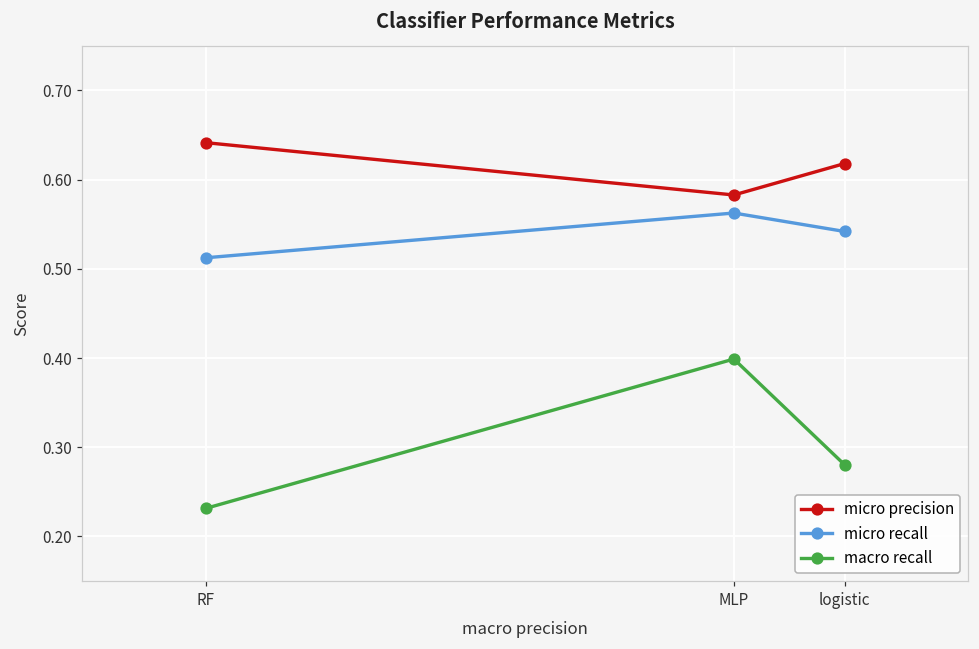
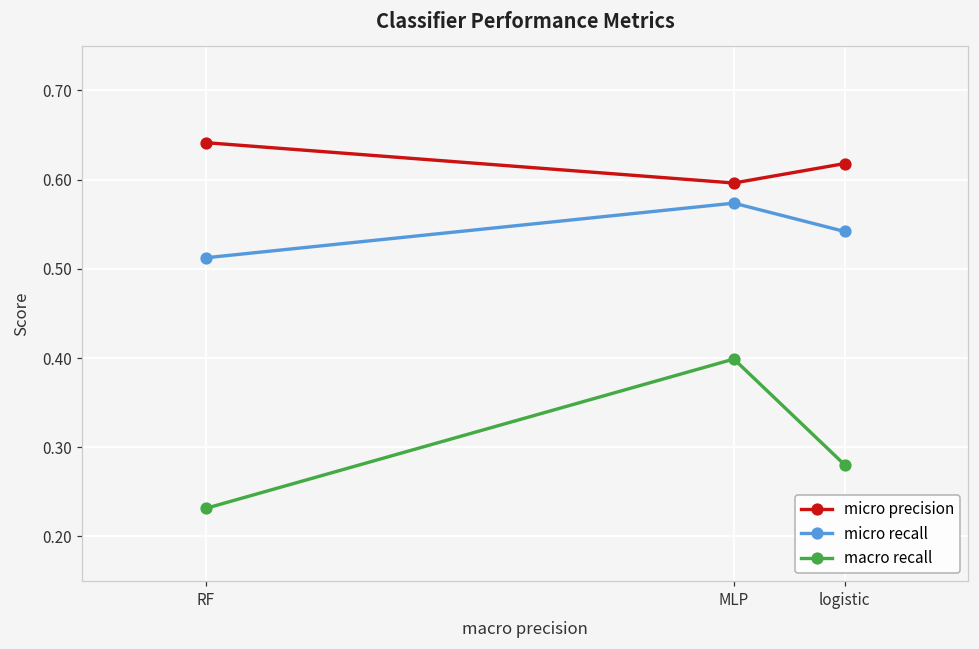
micro precision, MLP: 0.58 -> 0.60
micro recall, MLP: 0.56 -> 0.57
